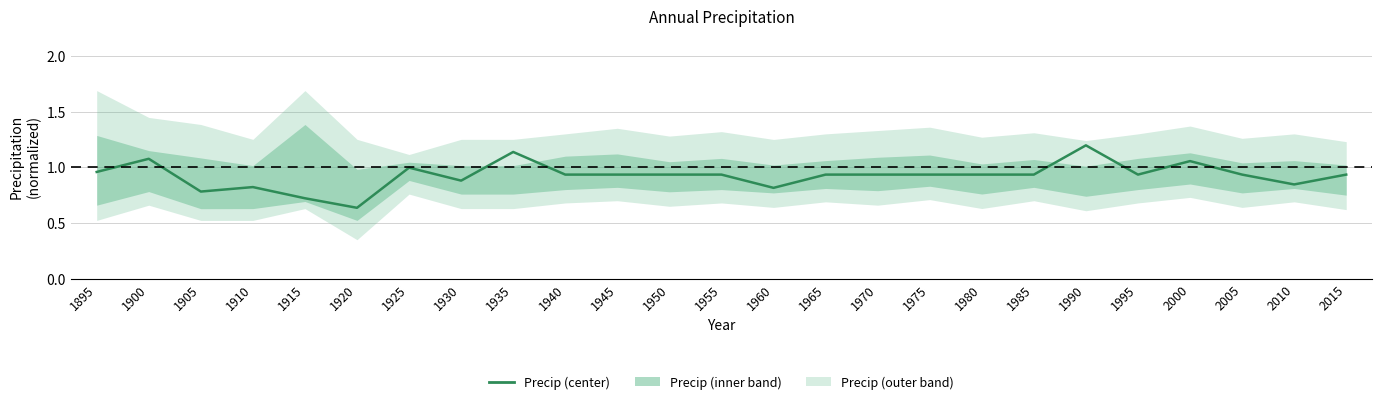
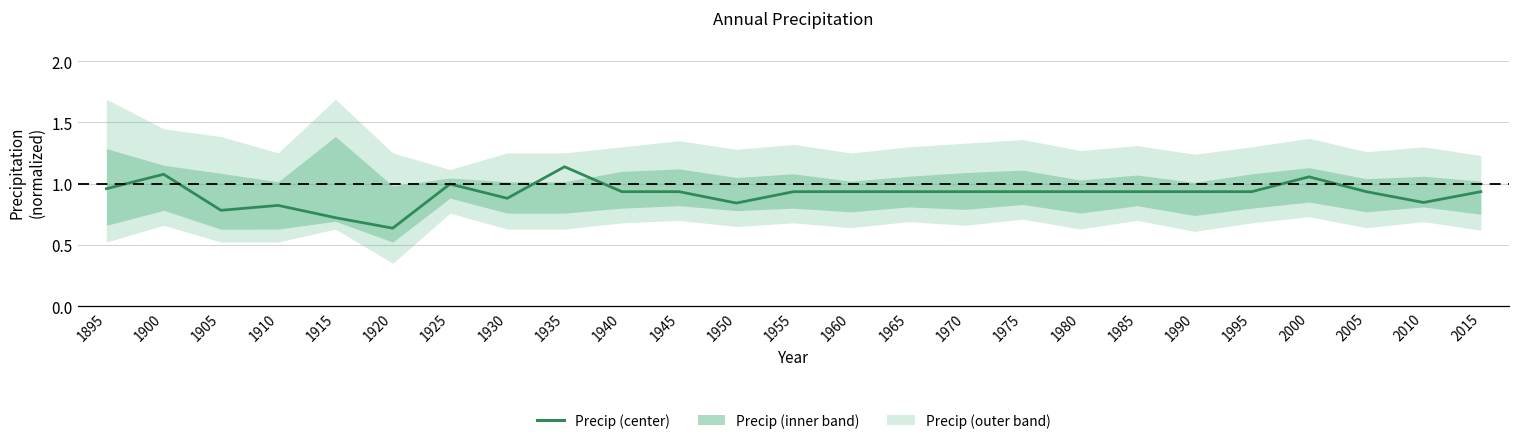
Precip (center), 1950: 0.93 -> 0.84
Precip (center), 1960: 0.82 -> 0.93
Precip (center), 1990: 1.20 -> 0.93
